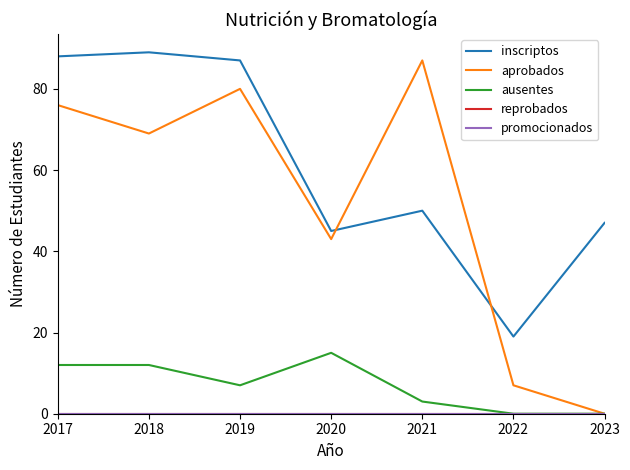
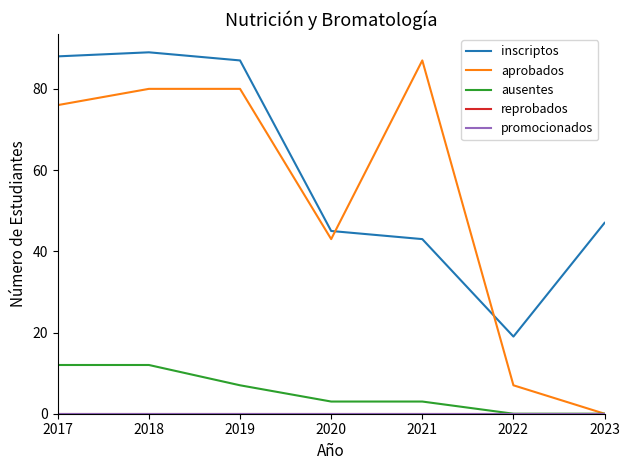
aprobados, 2018: 69 -> 80
ausentes, 2020: 15 -> 3
inscriptos, 2021: 50 -> 43
